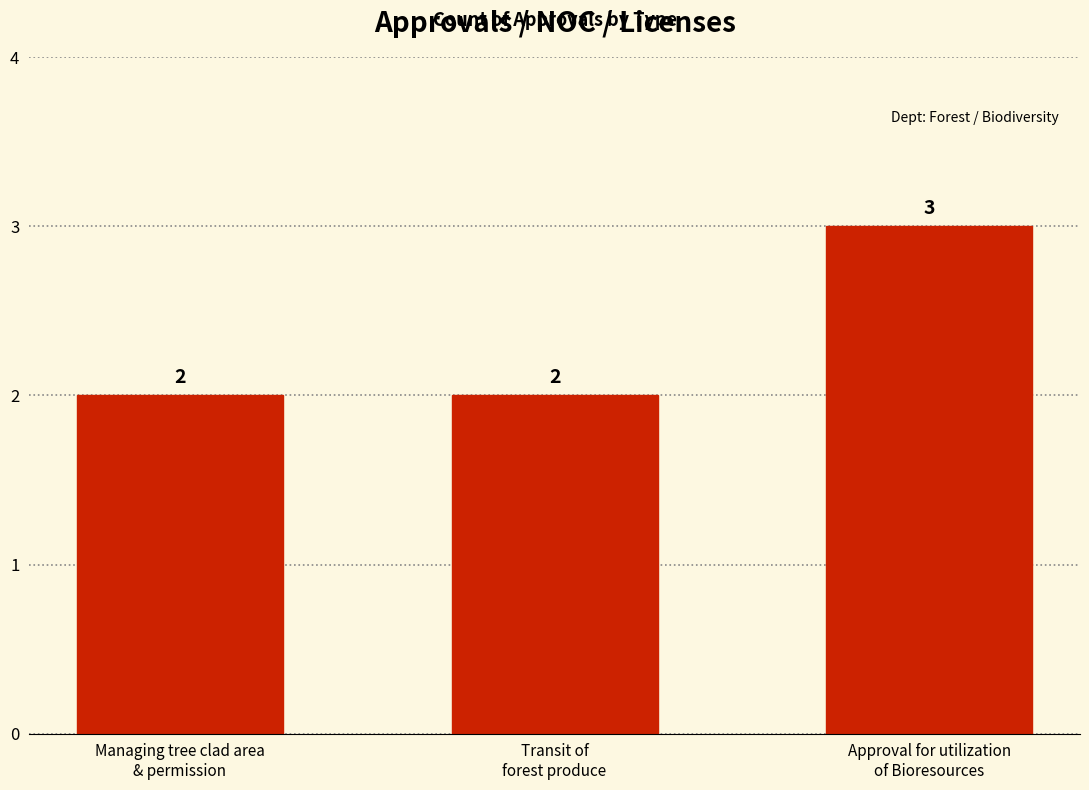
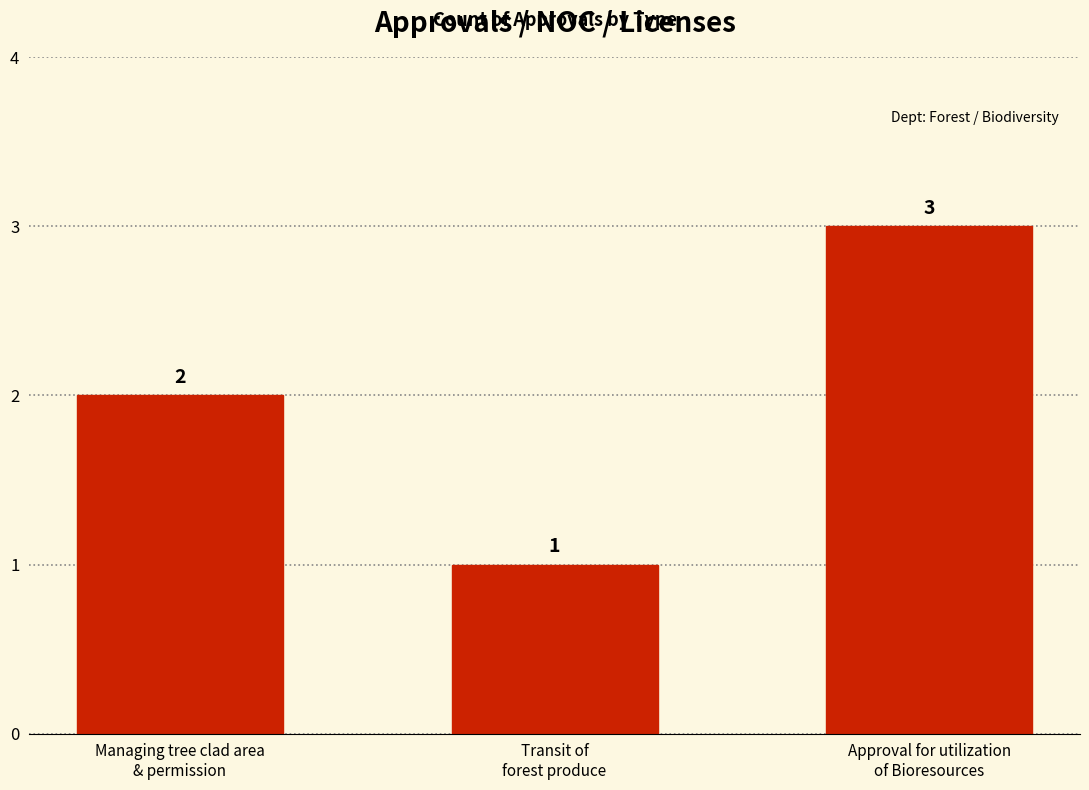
Transit of forest produce: 2 -> 1
